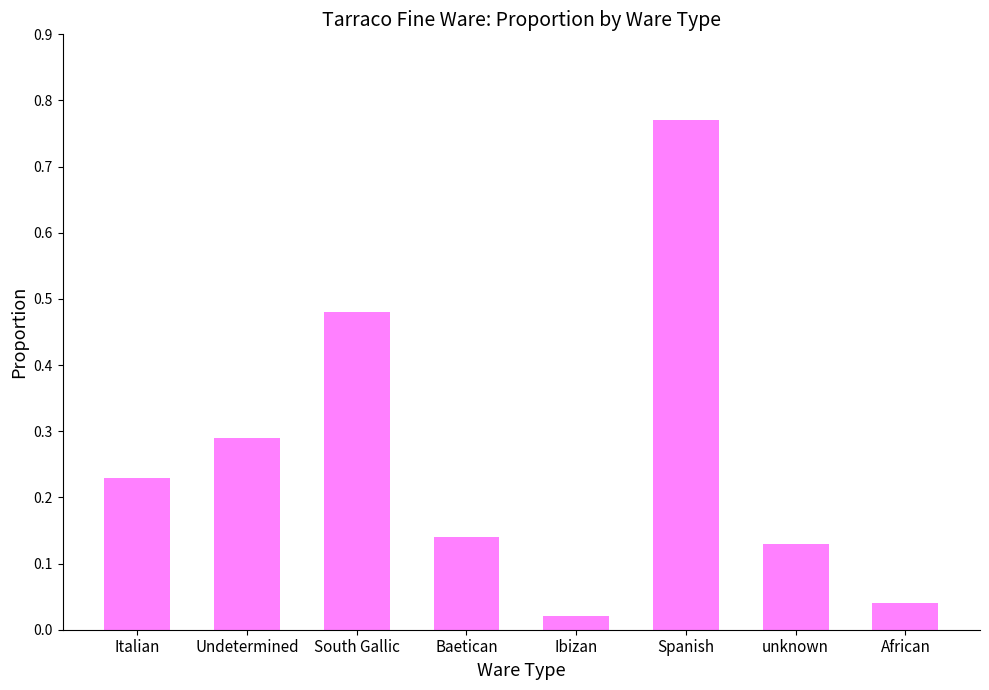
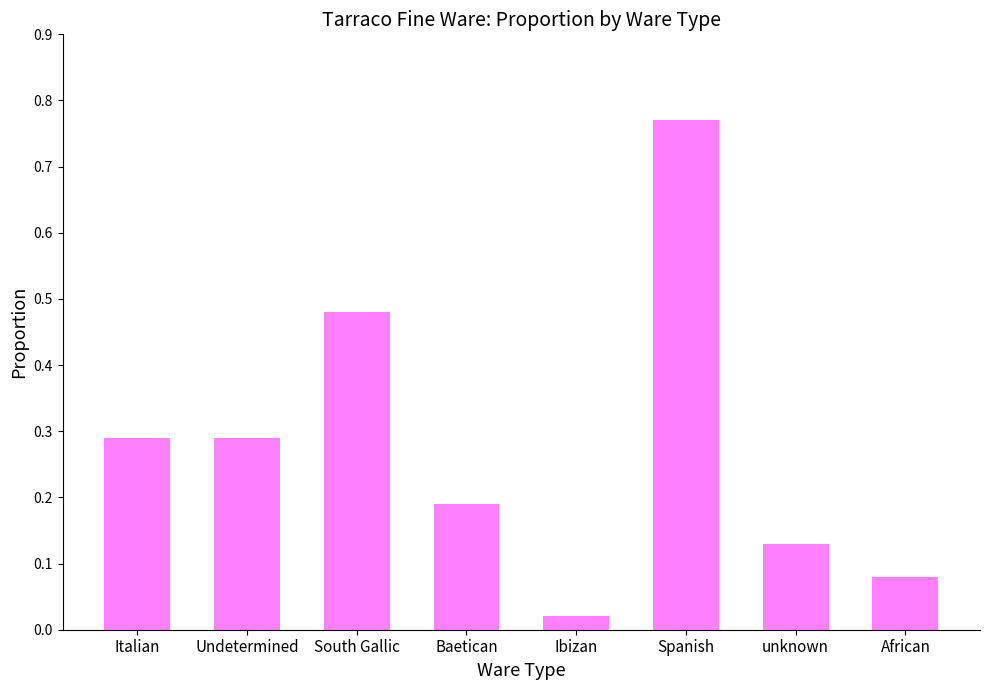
Italian: 0.23 -> 0.29
Baetican: 0.14 -> 0.19
African: 0.04 -> 0.08
